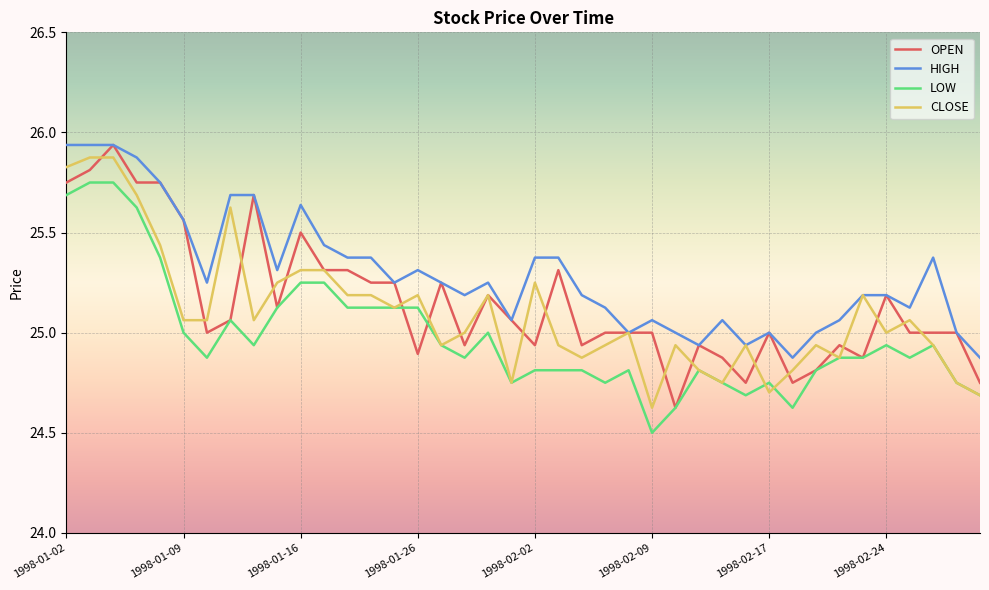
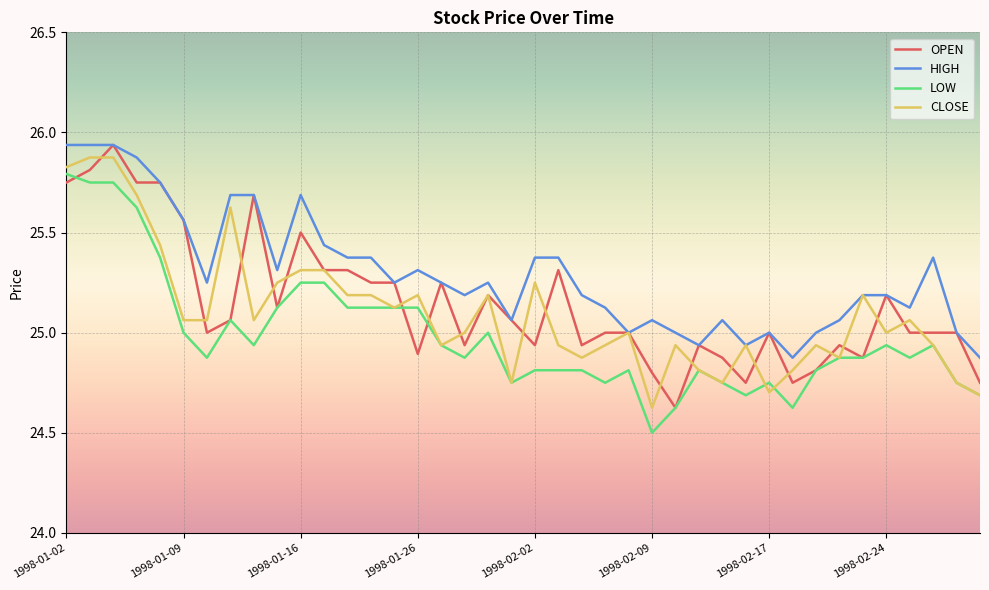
LOW, 1998-01-02: 25.69 -> 25.79
HIGH, 1998-01-16: 25.64 -> 25.69
OPEN, 1998-02-09: 25.0 -> 24.8
